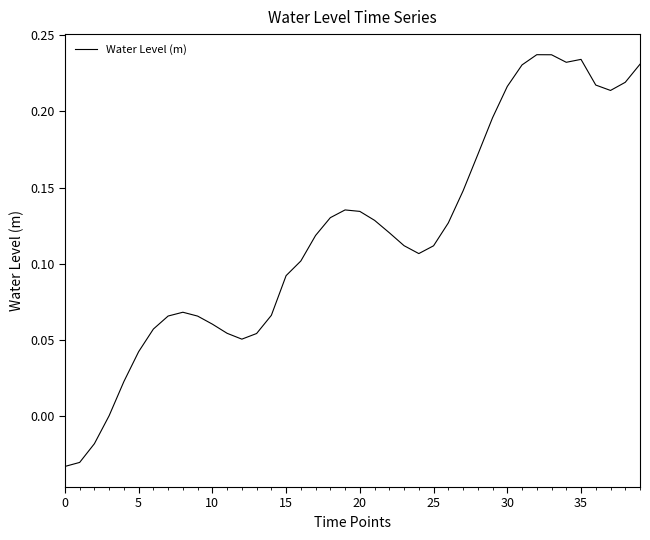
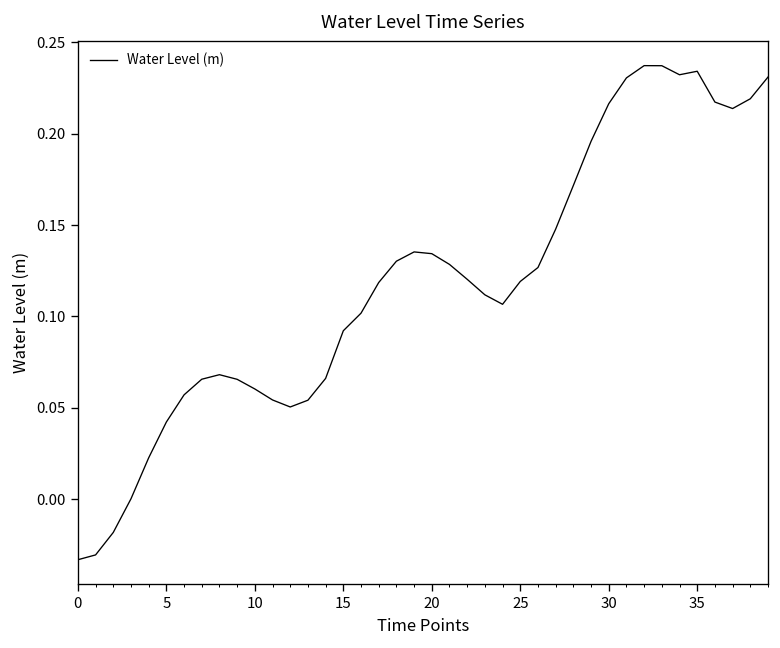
25: 0.112 -> 0.119
